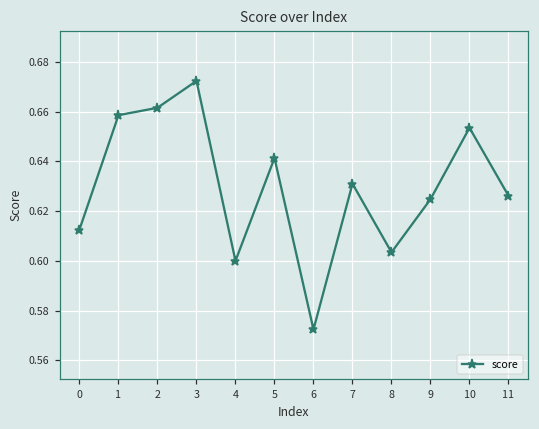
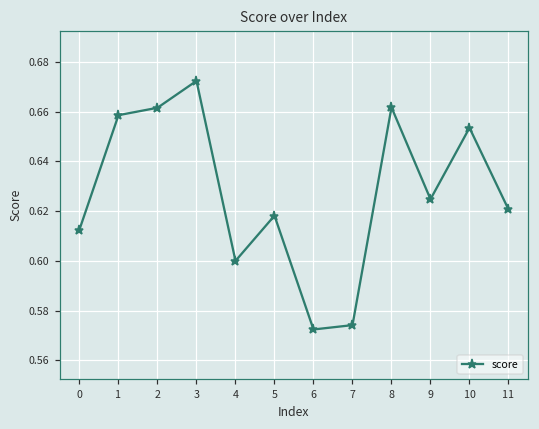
5: 0.641 -> 0.618
7: 0.631 -> 0.574
8: 0.603 -> 0.662
11: 0.626 -> 0.621
